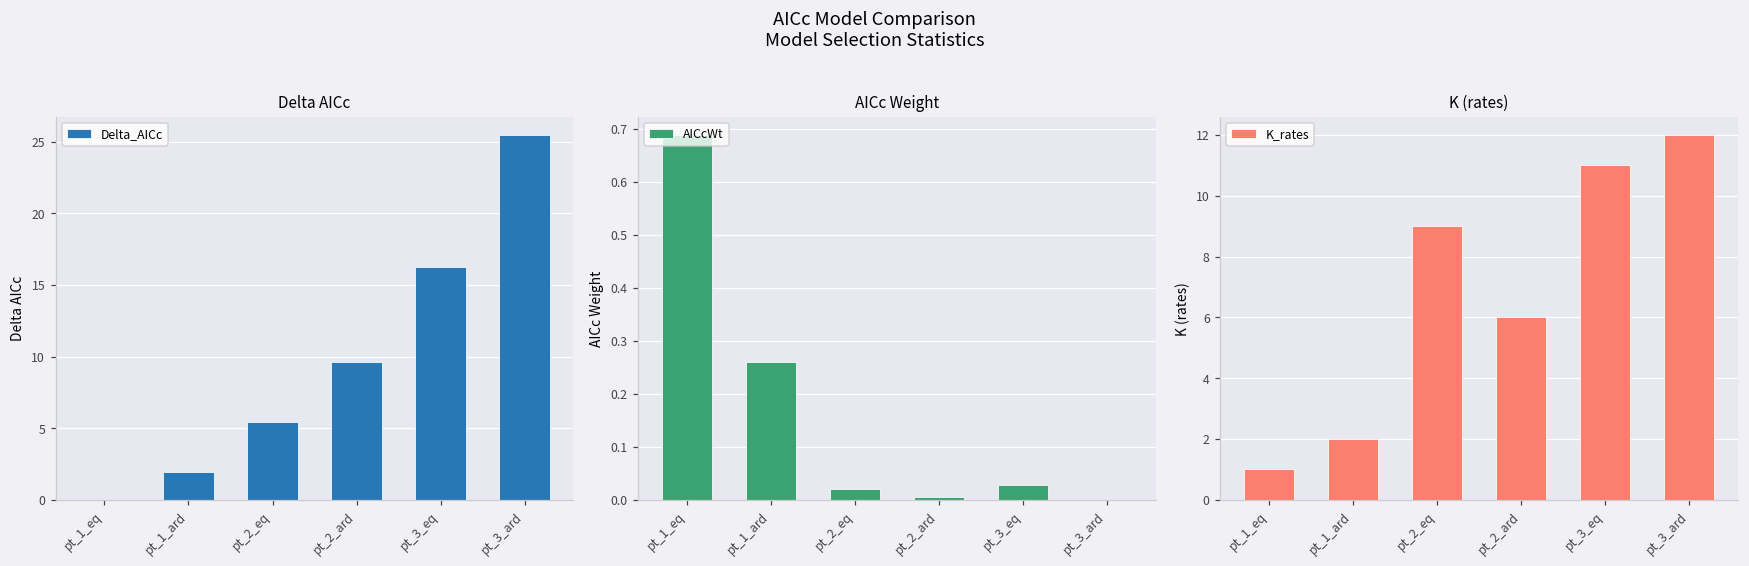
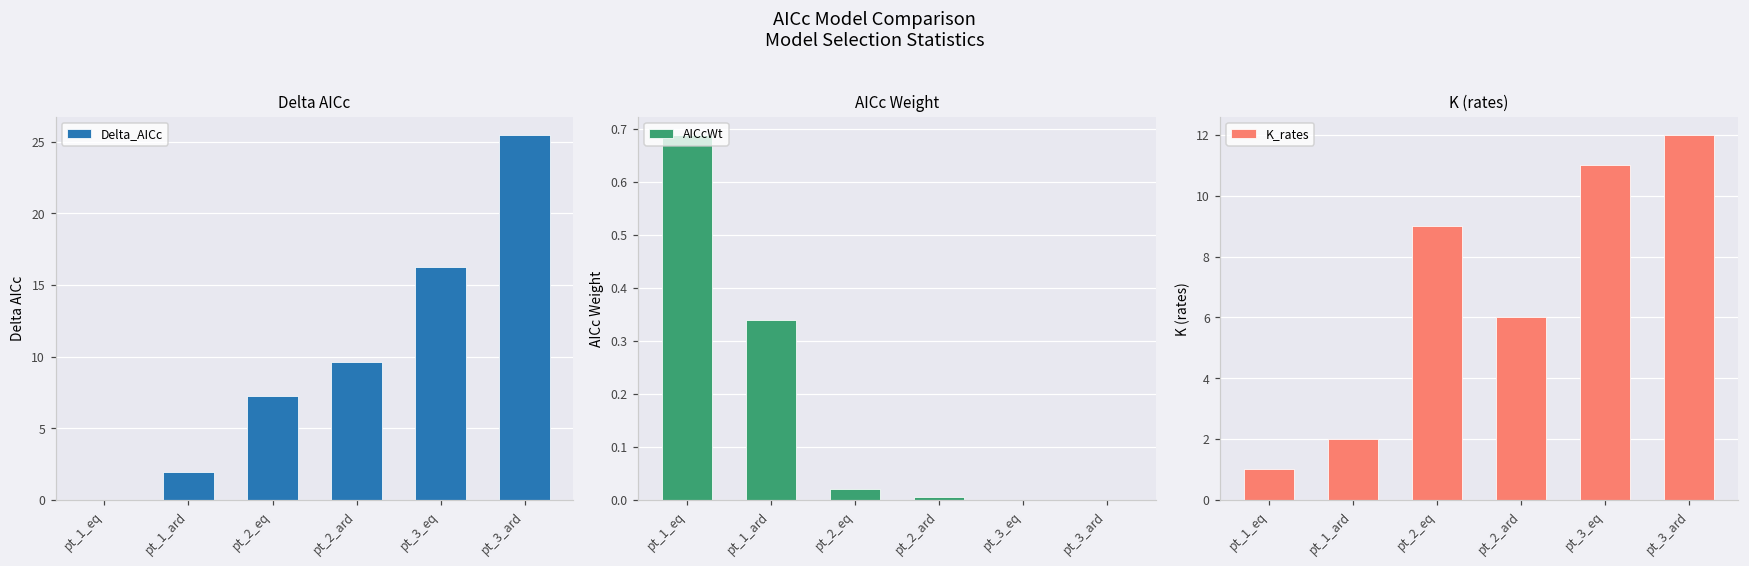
Delta AICc, pt_2_eq: 5.4 -> 7.2
AICc Weight, pt_1_ard: 0.26 -> 0.34
AICc Weight, pt_3_eq: 0.03 -> 0.00
